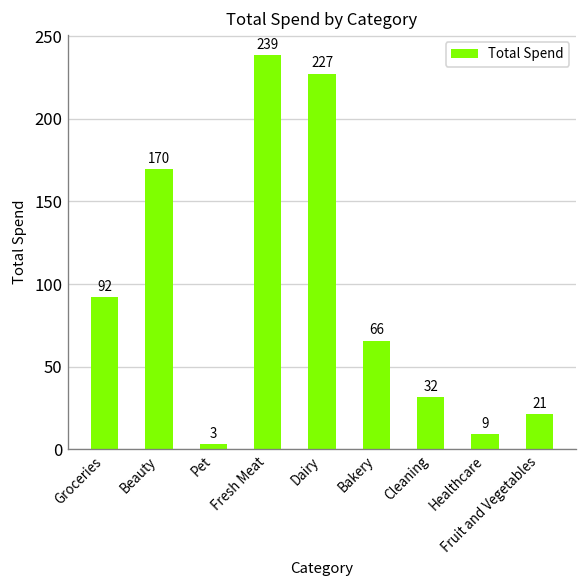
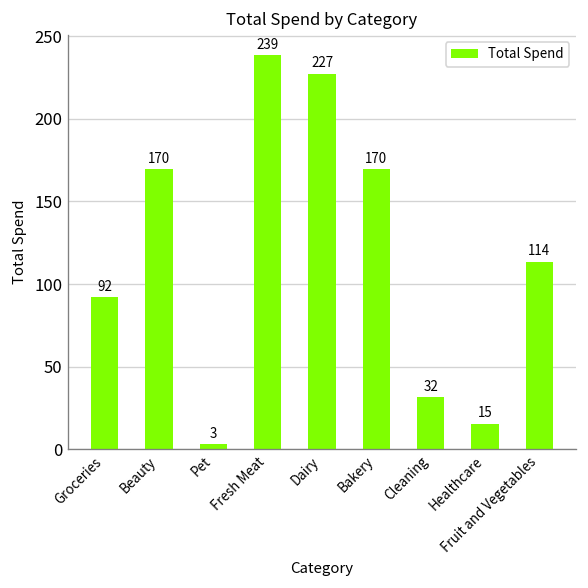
Bakery: 66 -> 170
Healthcare: 9 -> 15
Fruit and Vegetables: 21 -> 114
